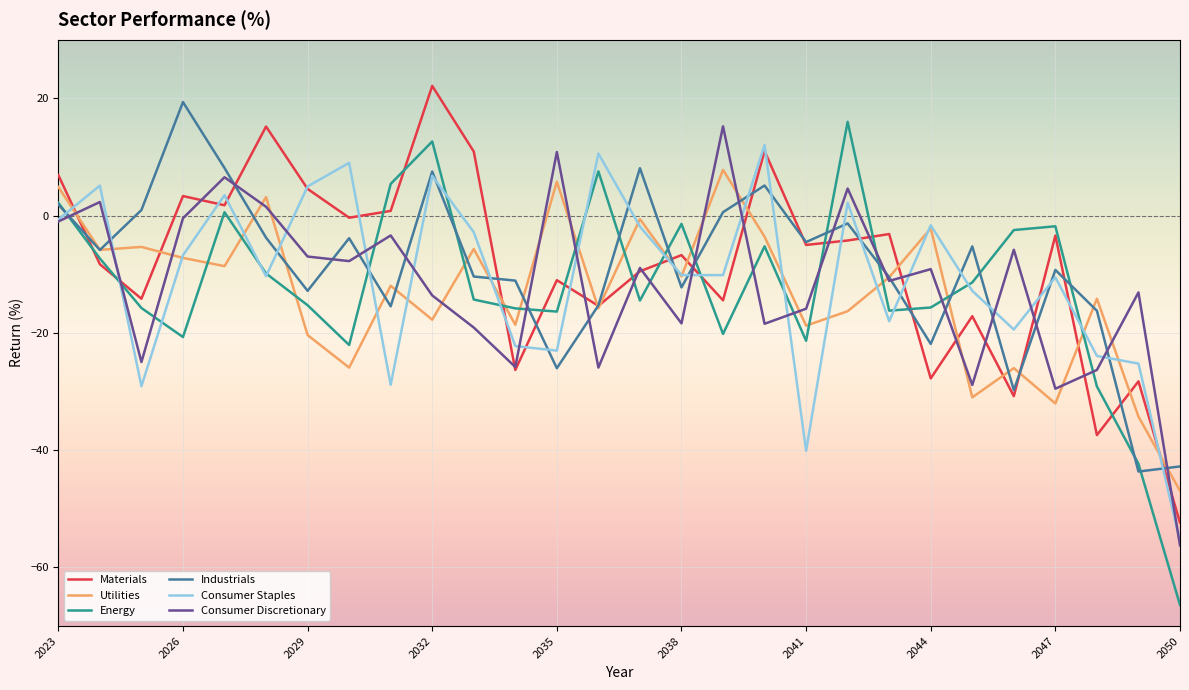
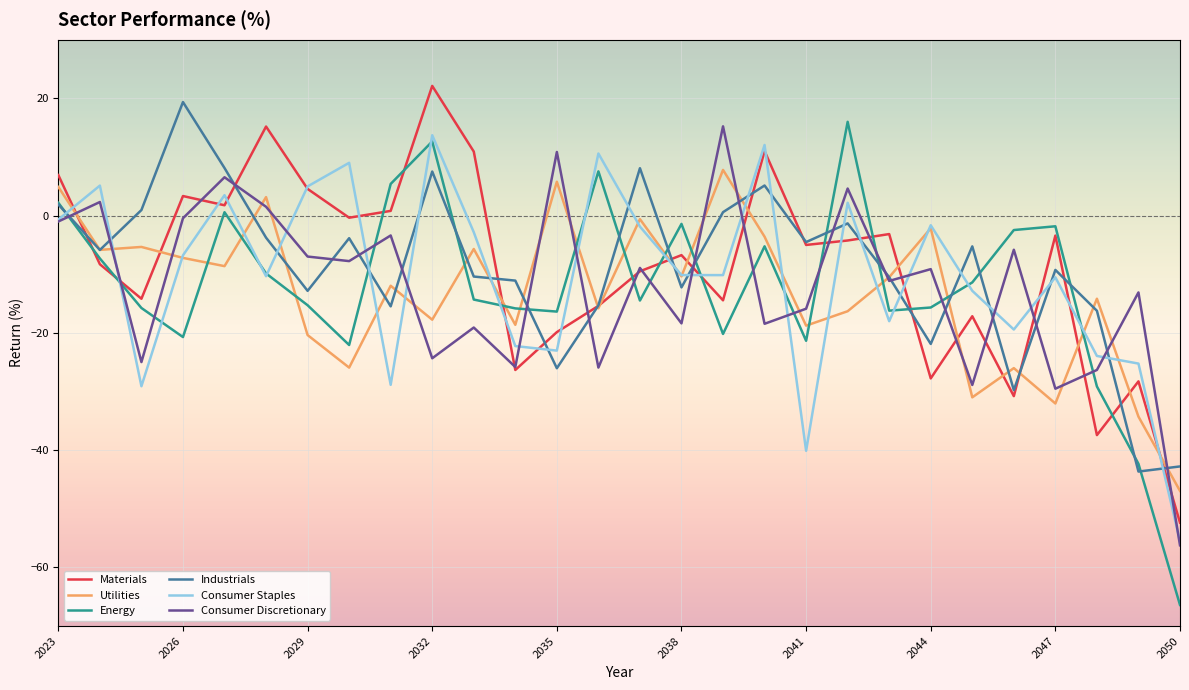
Consumer Staples, 2032: 7 -> 14
Consumer Discretionary, 2032: -14 -> -24
Materials, 2035: -11 -> -20
